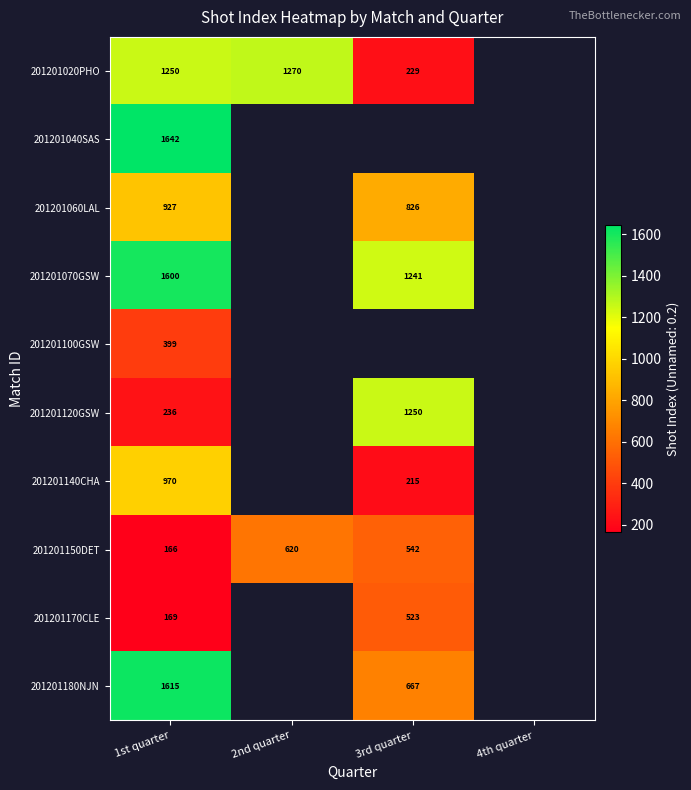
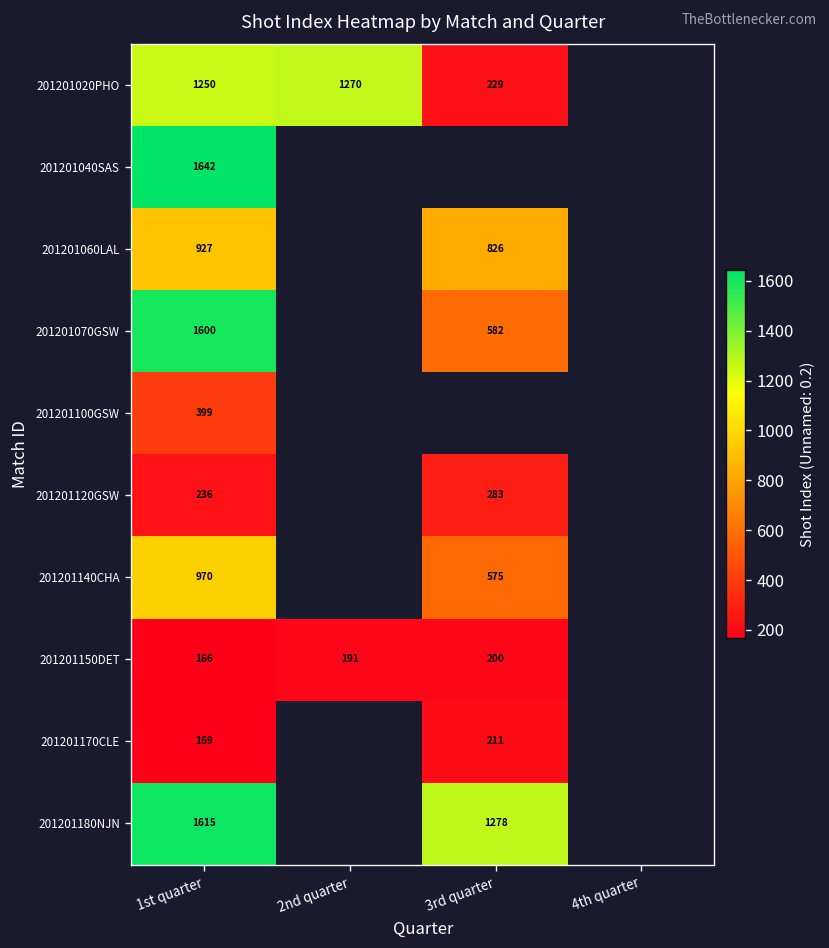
201201070GSW, 3rd quarter: 1241 -> 582
201201120GSW, 3rd quarter: 1250 -> 283
201201140CHA, 3rd quarter: 215 -> 575
201201150DET, 2nd quarter: 620 -> 191
201201150DET, 3rd quarter: 542 -> 200
201201170CLE, 3rd quarter: 523 -> 211
201201180NJN, 3rd quarter: 667 -> 1278
